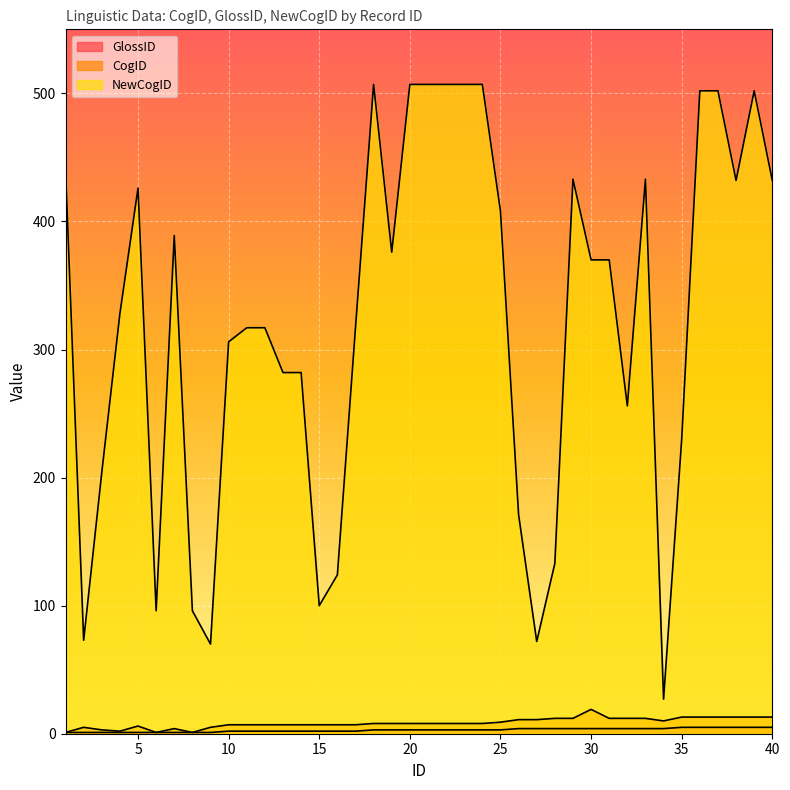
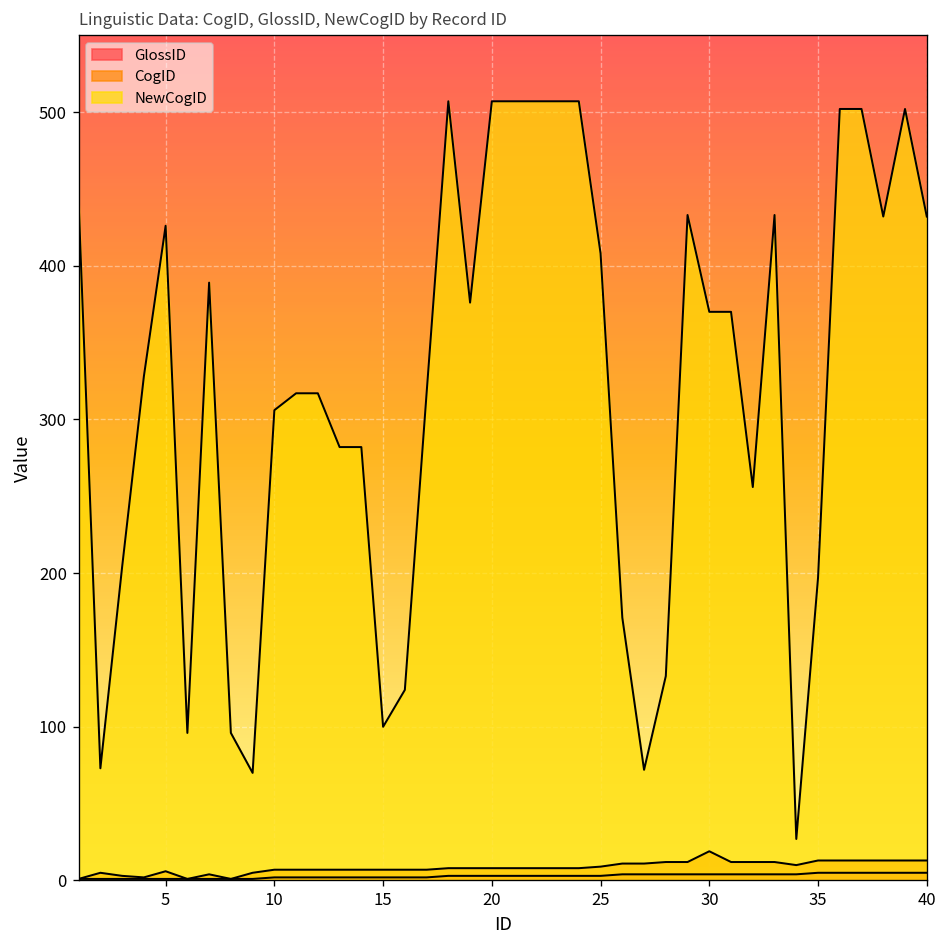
NewCogID, 35: 230 -> 197
